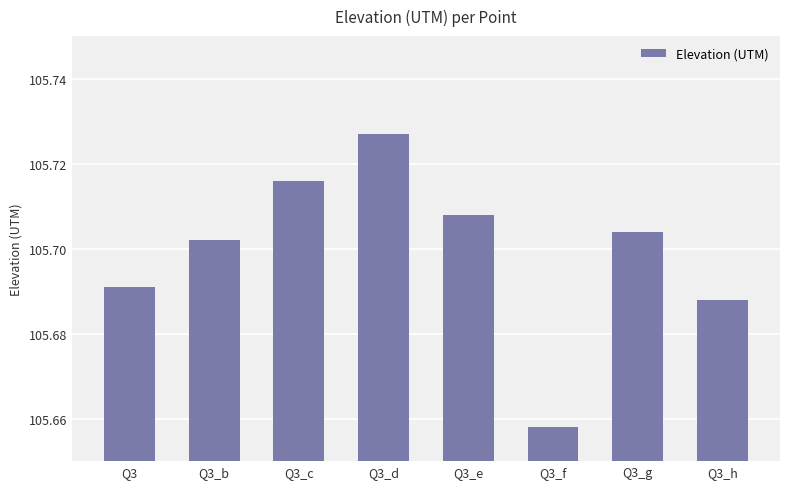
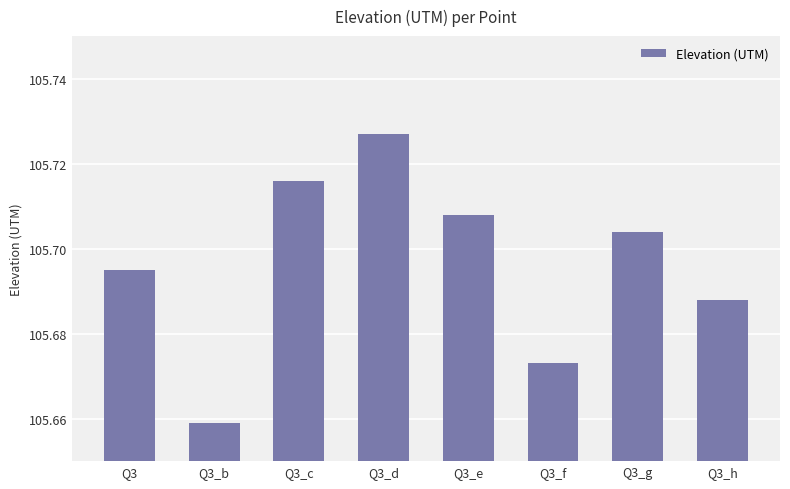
Q3: 105.691 -> 105.695
Q3_b: 105.702 -> 105.659
Q3_f: 105.658 -> 105.673
